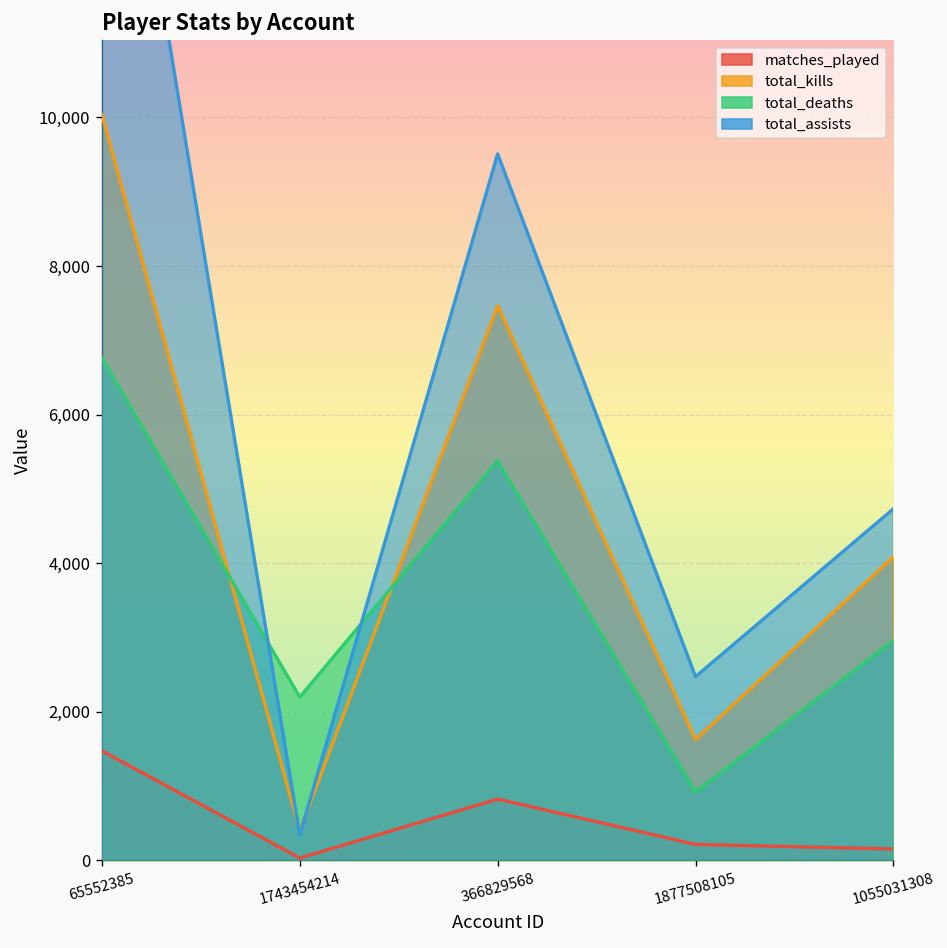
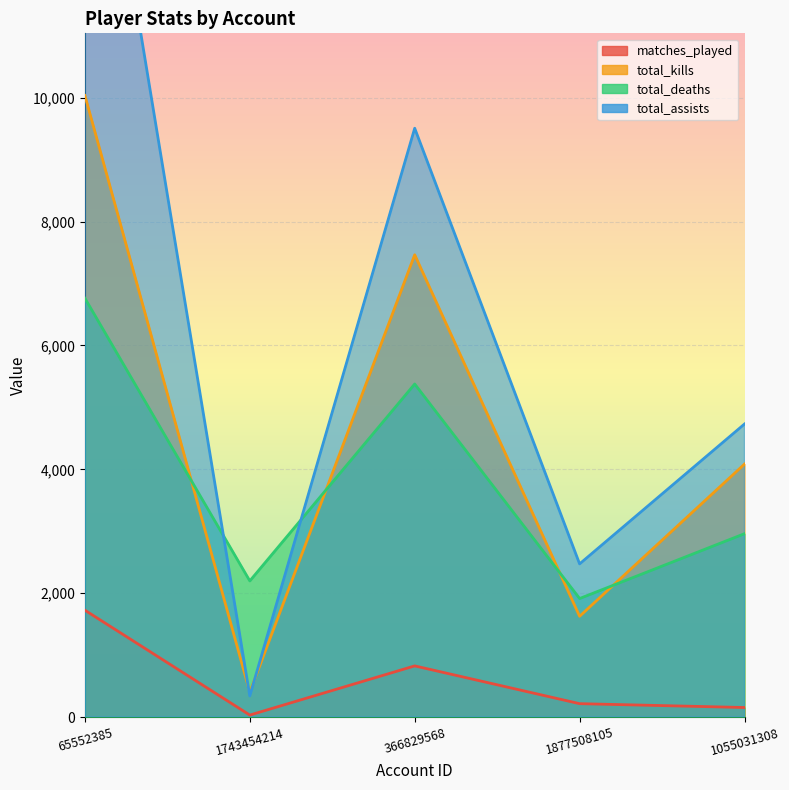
matches_played, 65552385: 1,500 -> 1,700
total_deaths, 1877508105: 900 -> 1,900
